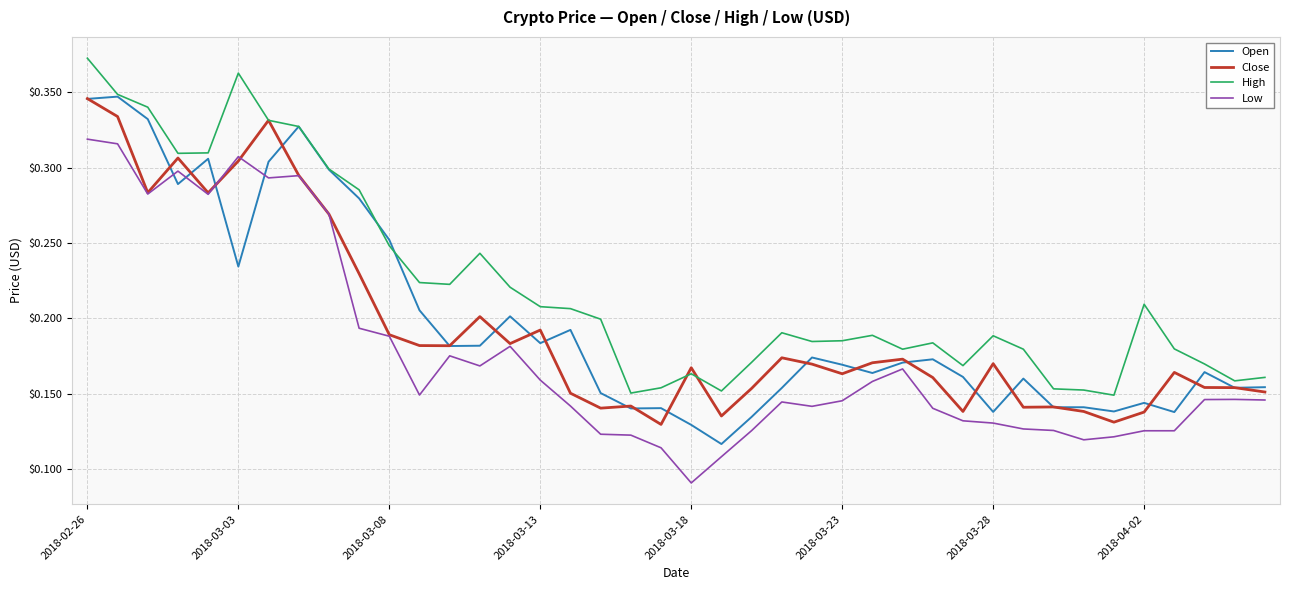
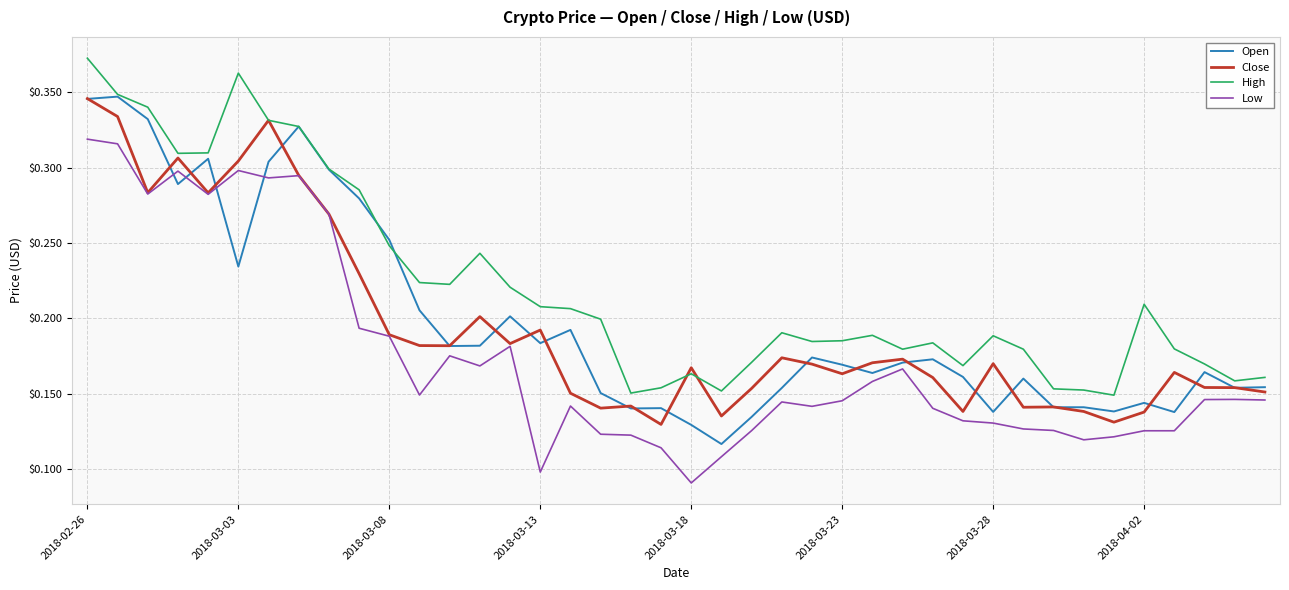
Low, 2018-03-03: $0.307 -> $0.298
Low, 2018-03-13: $0.159 -> $0.098
